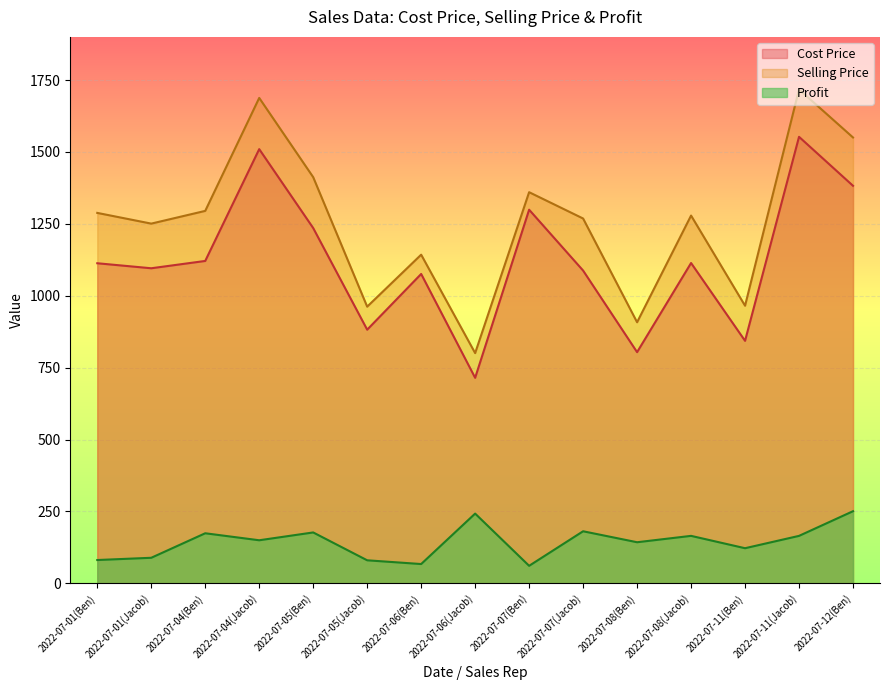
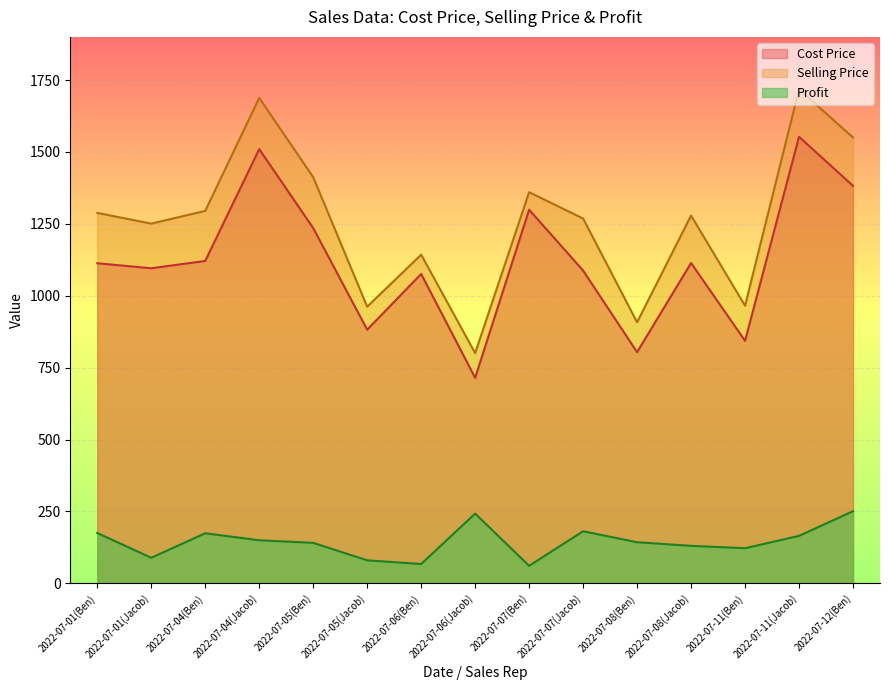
Profit, 2022-07-01(Ben): 80 -> 180
Profit, 2022-07-05(Ben): 180 -> 140
Profit, 2022-07-08(Jacob): 170 -> 130
